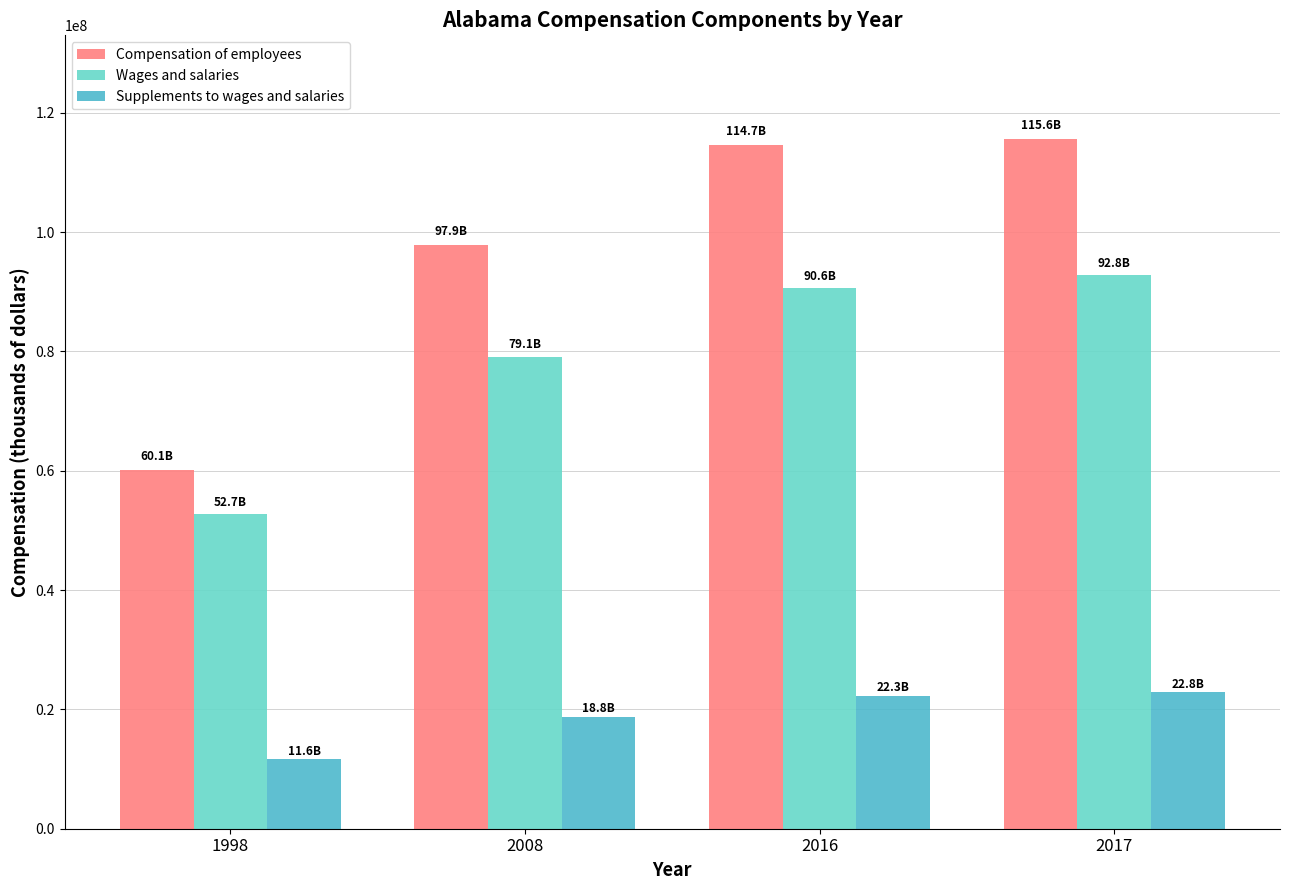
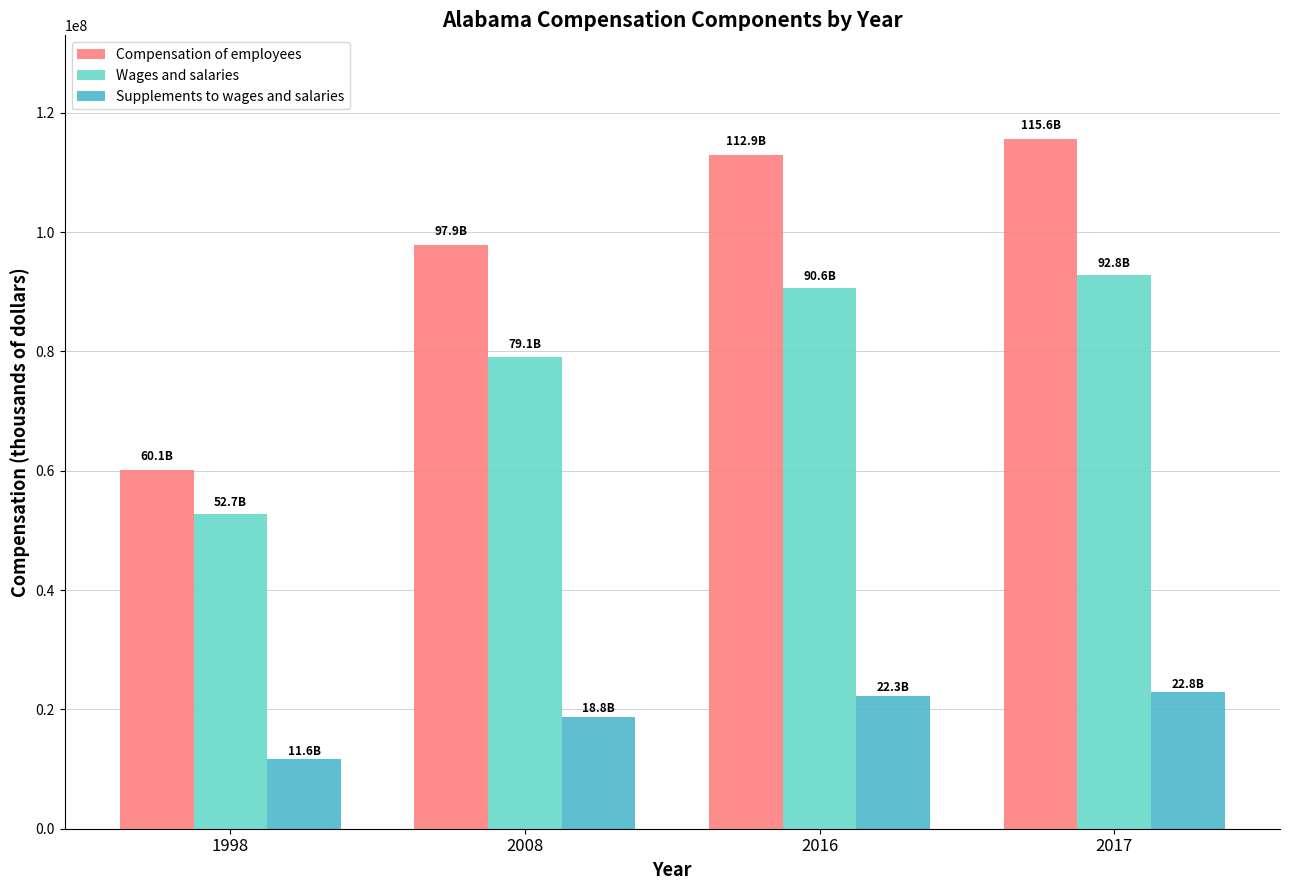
Compensation of employees, 2016: 114.7B -> 112.9B
